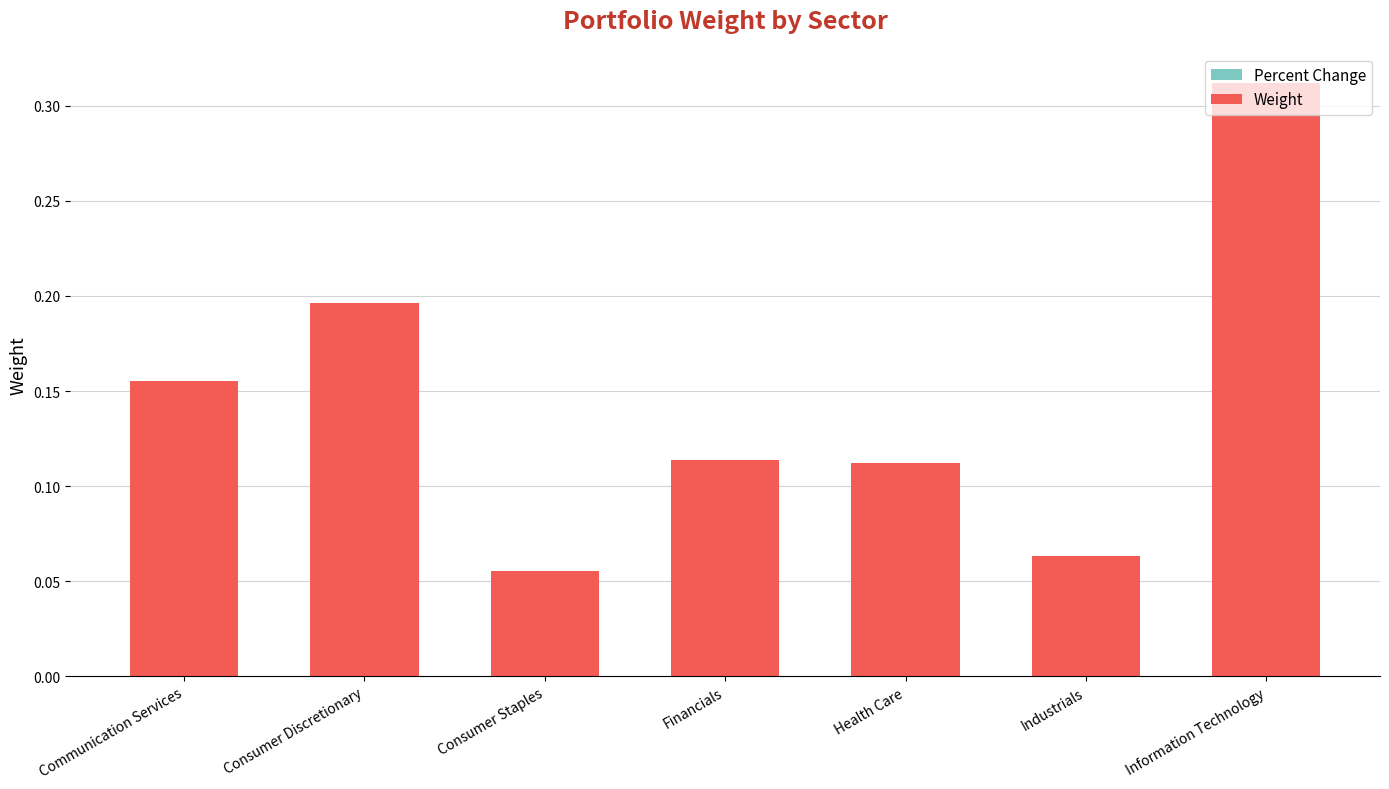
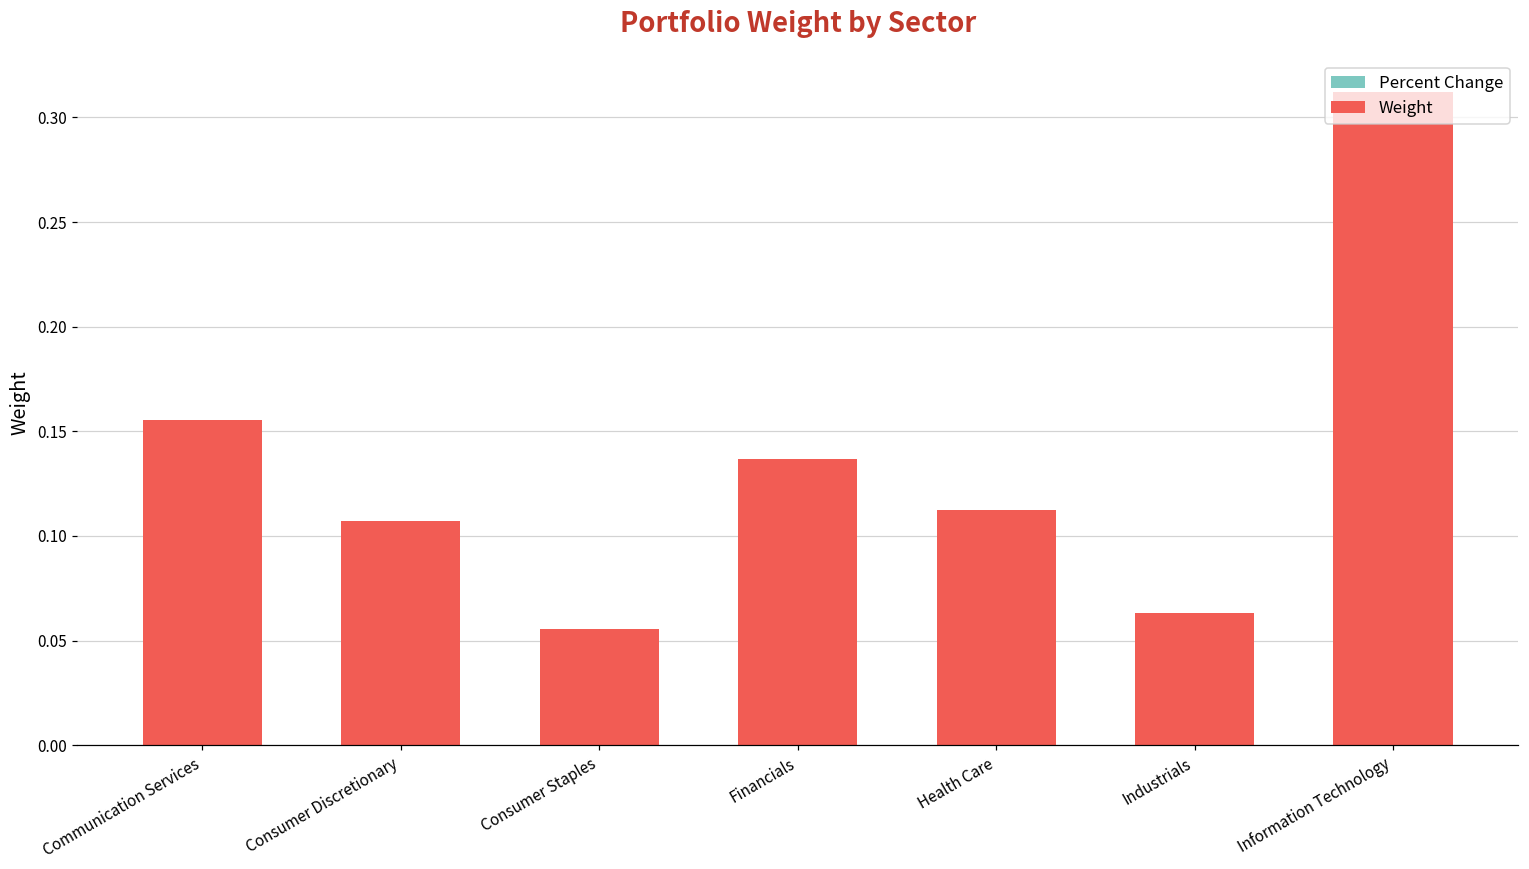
Weight, Consumer Discretionary: 0.196 -> 0.107
Weight, Financials: 0.114 -> 0.137
